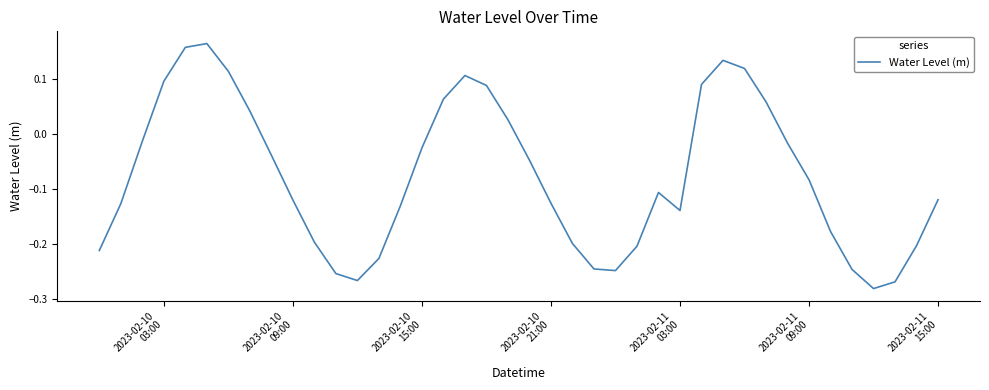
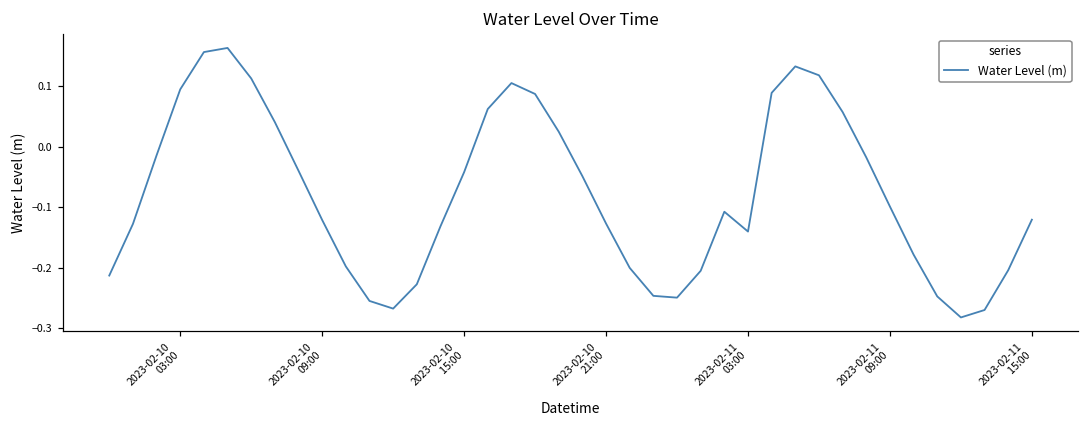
2023-02-10 15:00: -0.03 -> -0.04
2023-02-11 09:00: -0.08 -> -0.10
